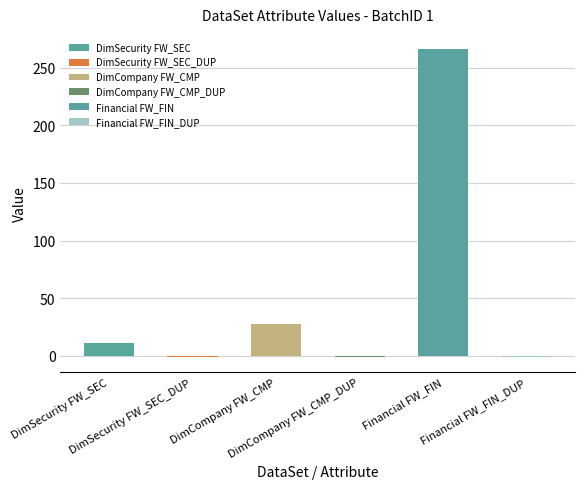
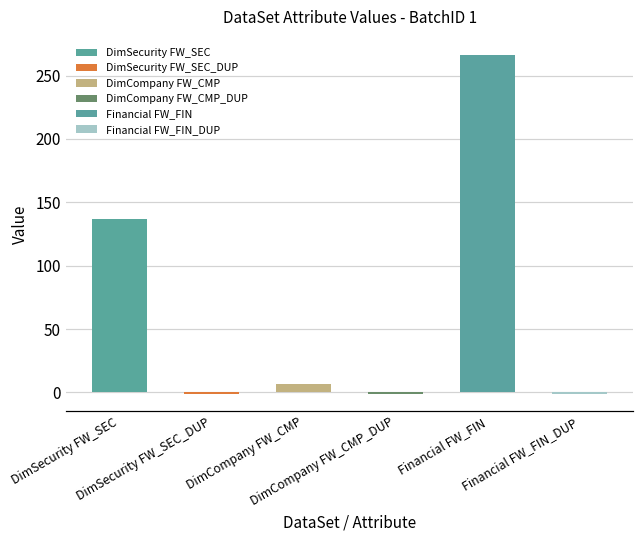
DimSecurity FW_SEC: 11 -> 137
DimCompany FW_CMP: 28 -> 7
